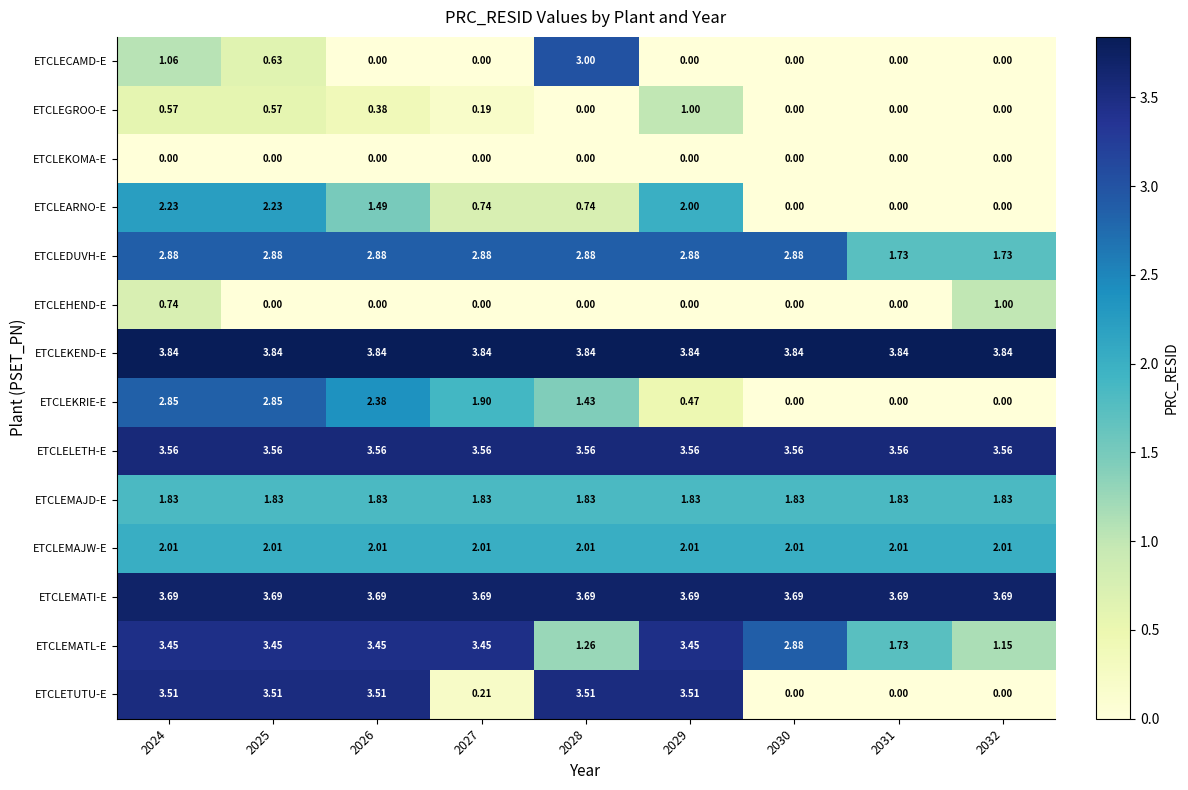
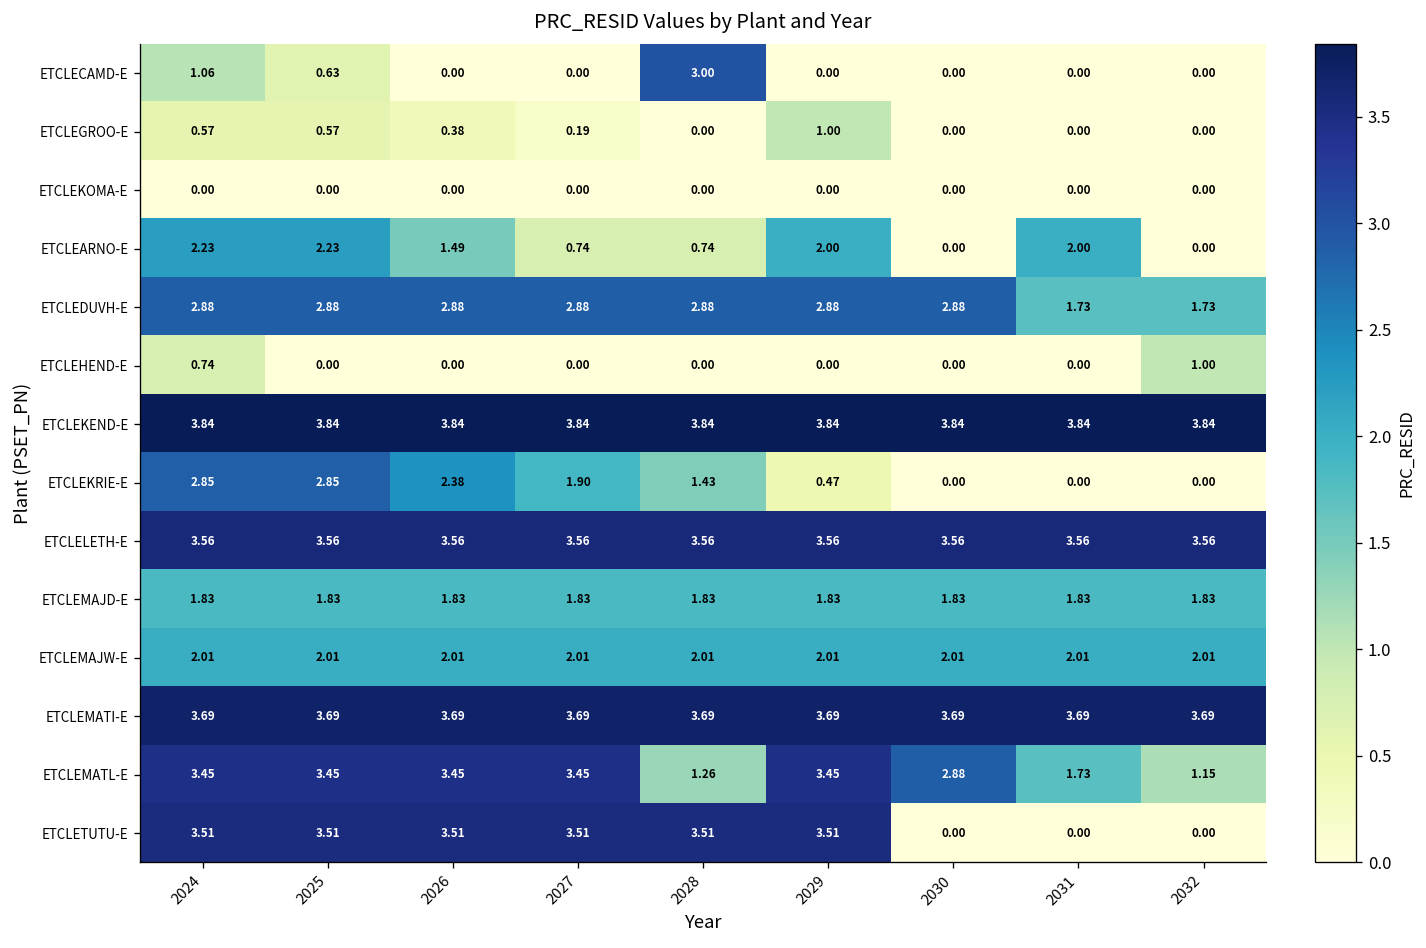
ETCLEARNO-E, 2031: 0.00 -> 2.00
ETCLETUTU-E, 2027: 0.21 -> 3.51
